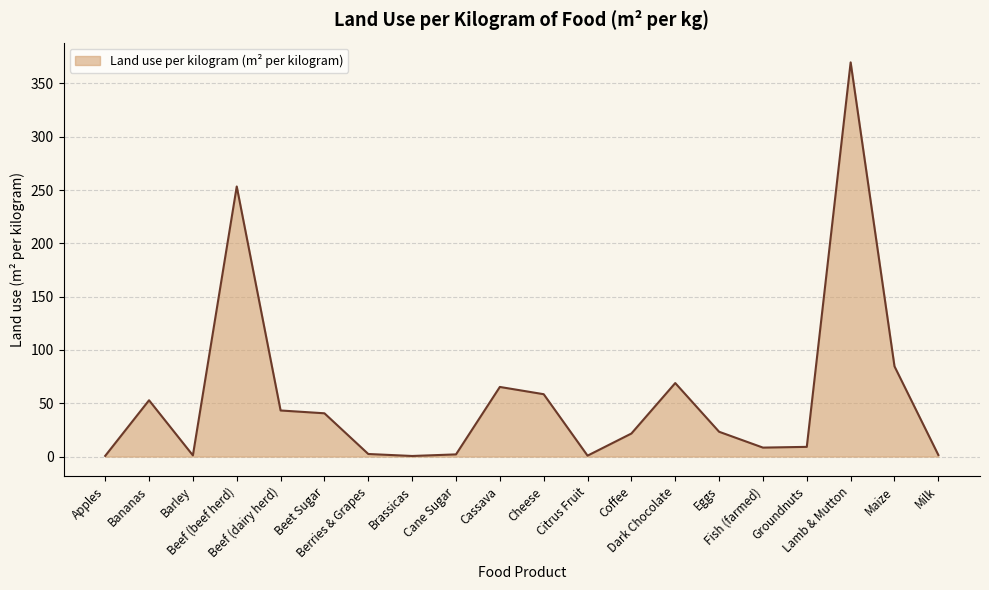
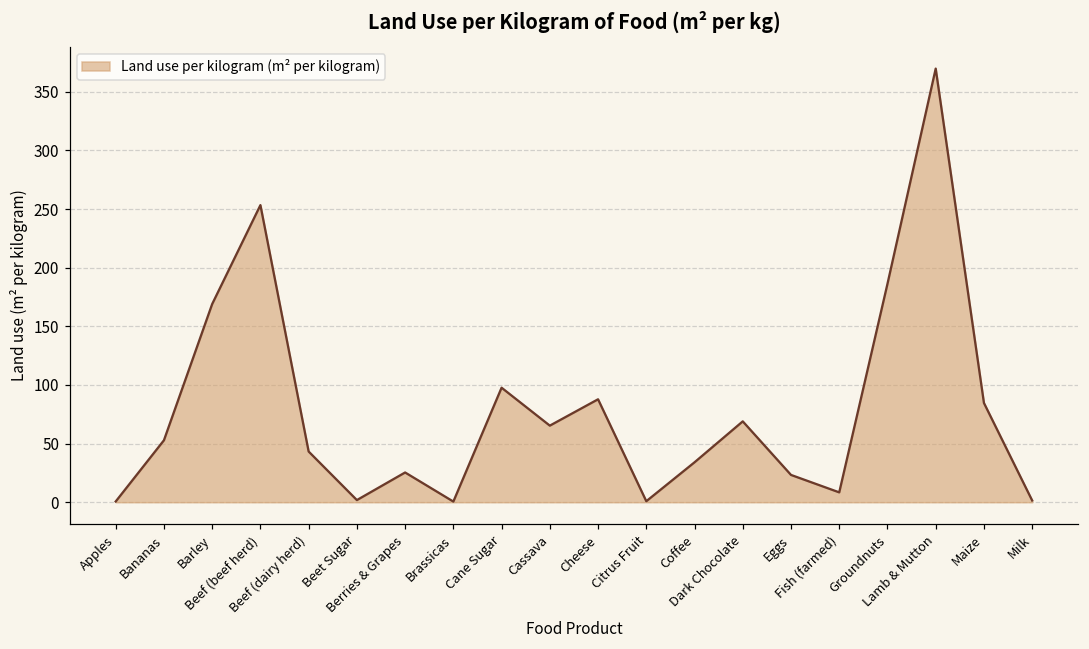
Barley: 1 -> 169
Beet Sugar: 41 -> 2
Berries & Grapes: 2 -> 25
Cane Sugar: 2 -> 98
Cheese: 59 -> 88
Coffee: 22 -> 34
Groundnuts: 9 -> 186
